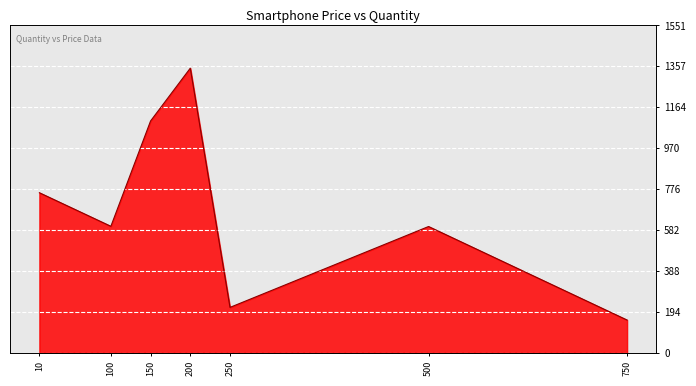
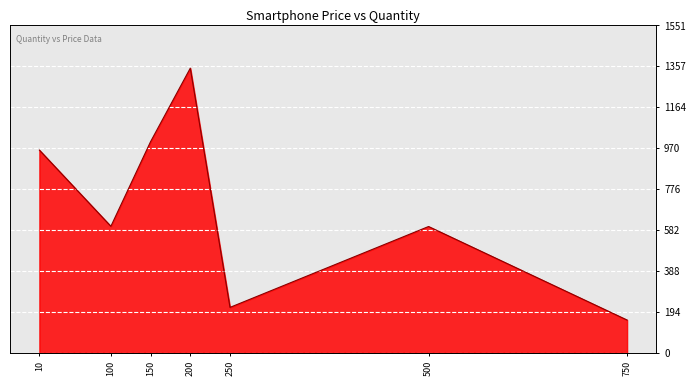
10: 760 -> 960
150: 1100 -> 1000
